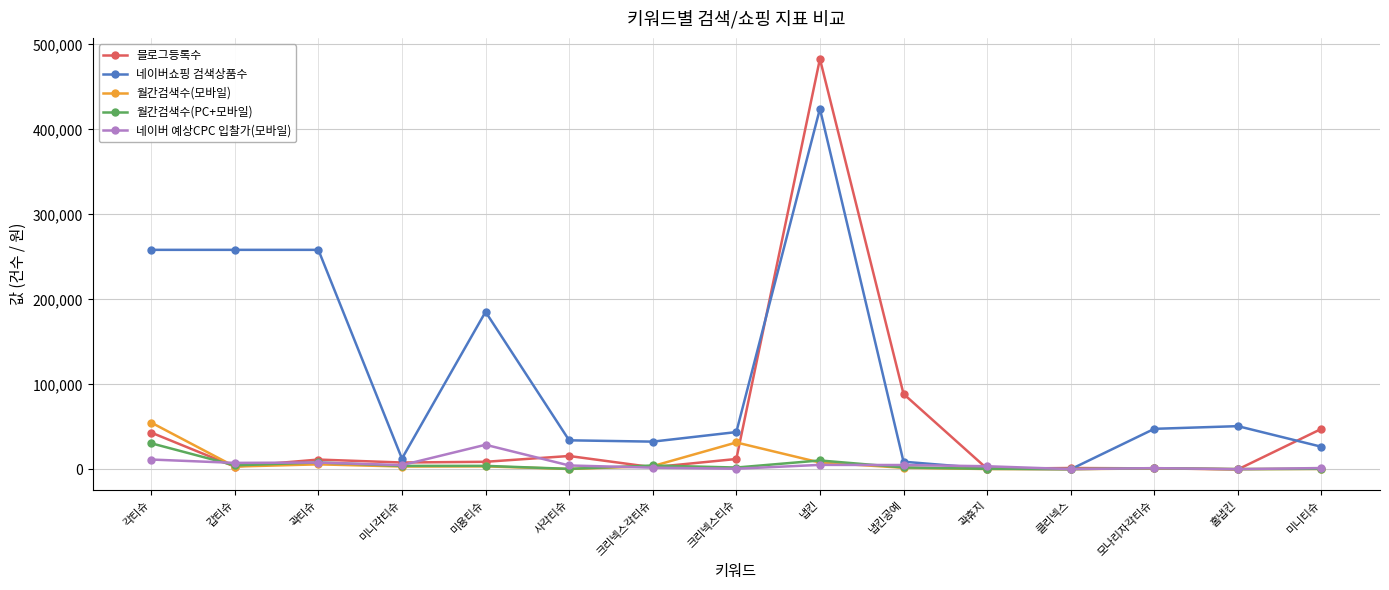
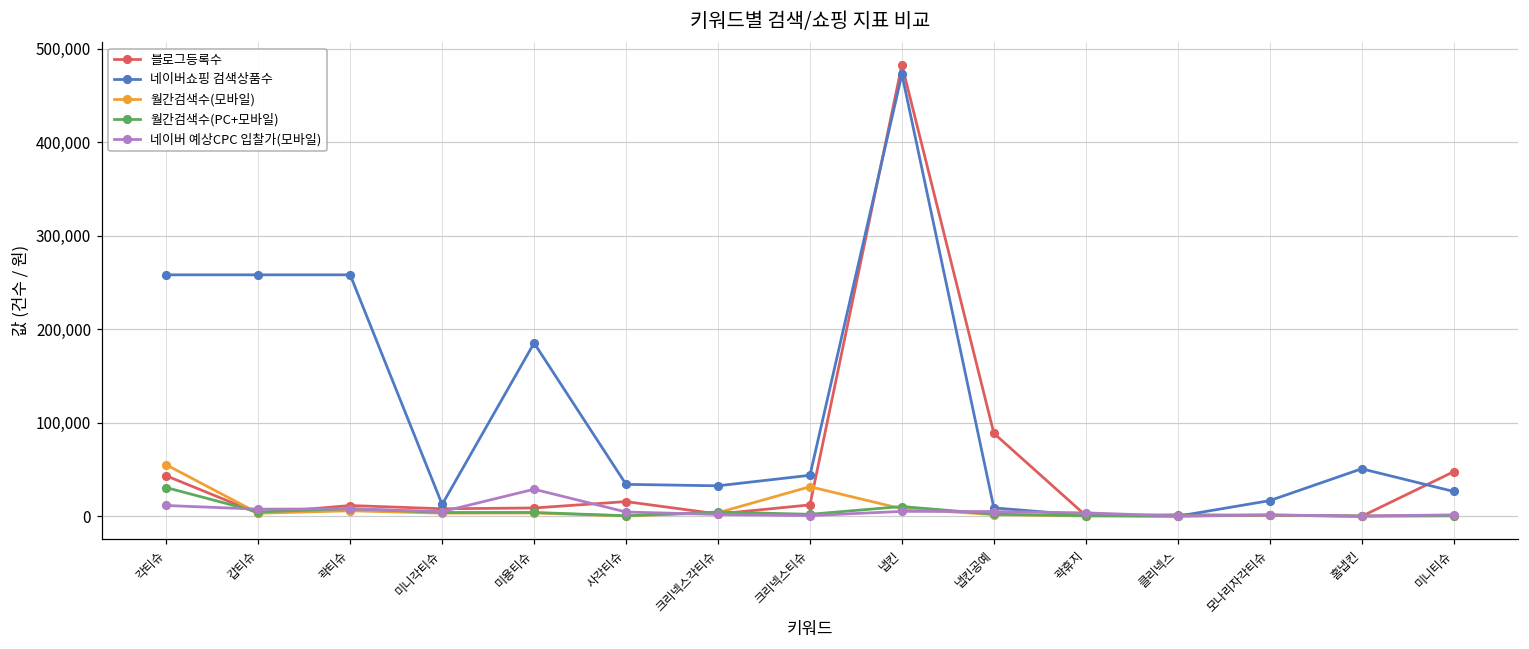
네이버쇼핑 검색상품수, 냅킨: 420,000 -> 470,000
네이버쇼핑 검색상품수, 모나리자각티슈: 50,000 -> 20,000
